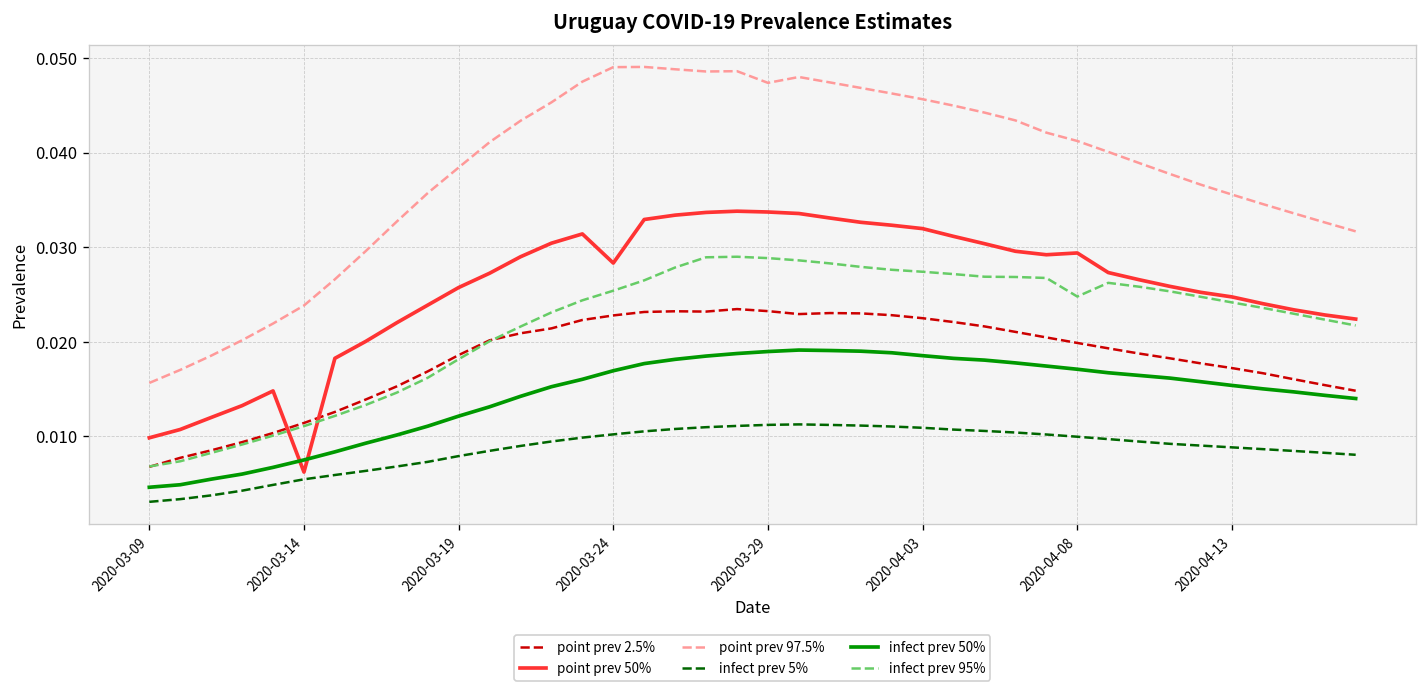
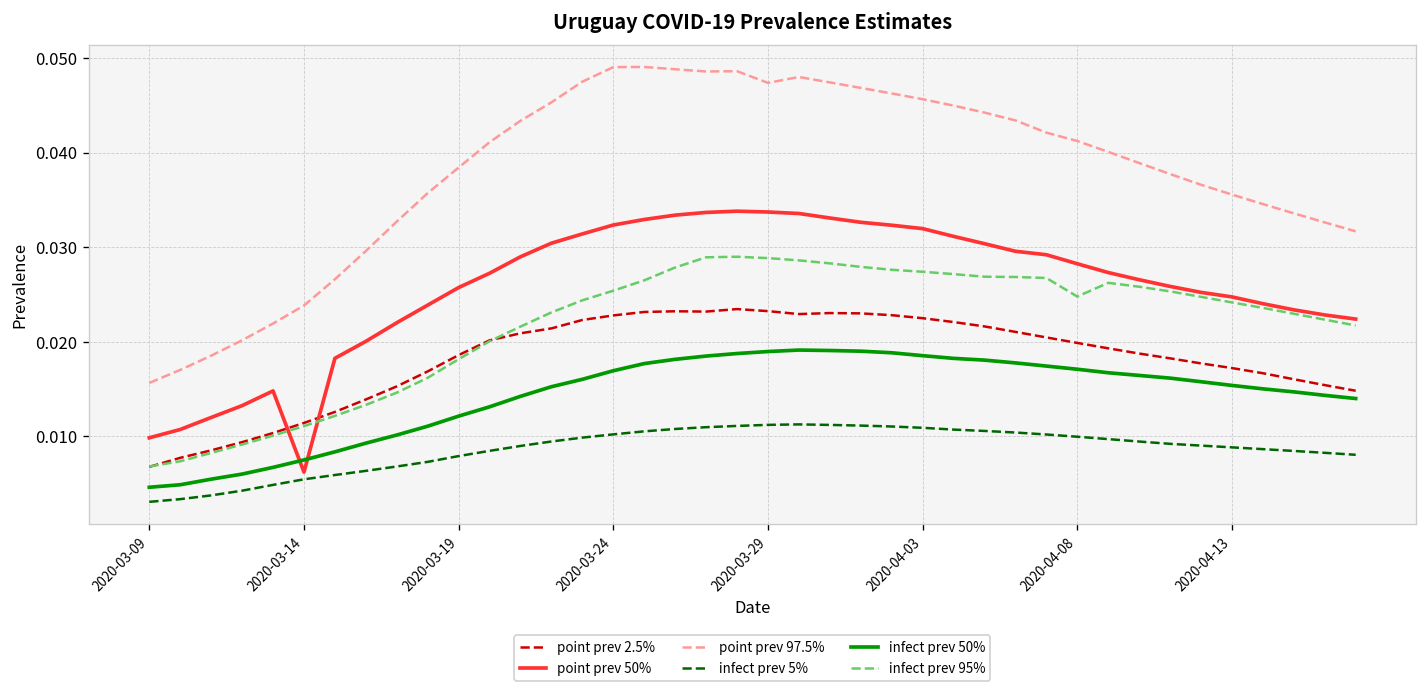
point prev 50%, 2020-03-24: 0.028 -> 0.032
point prev 50%, 2020-04-08: 0.029 -> 0.028
